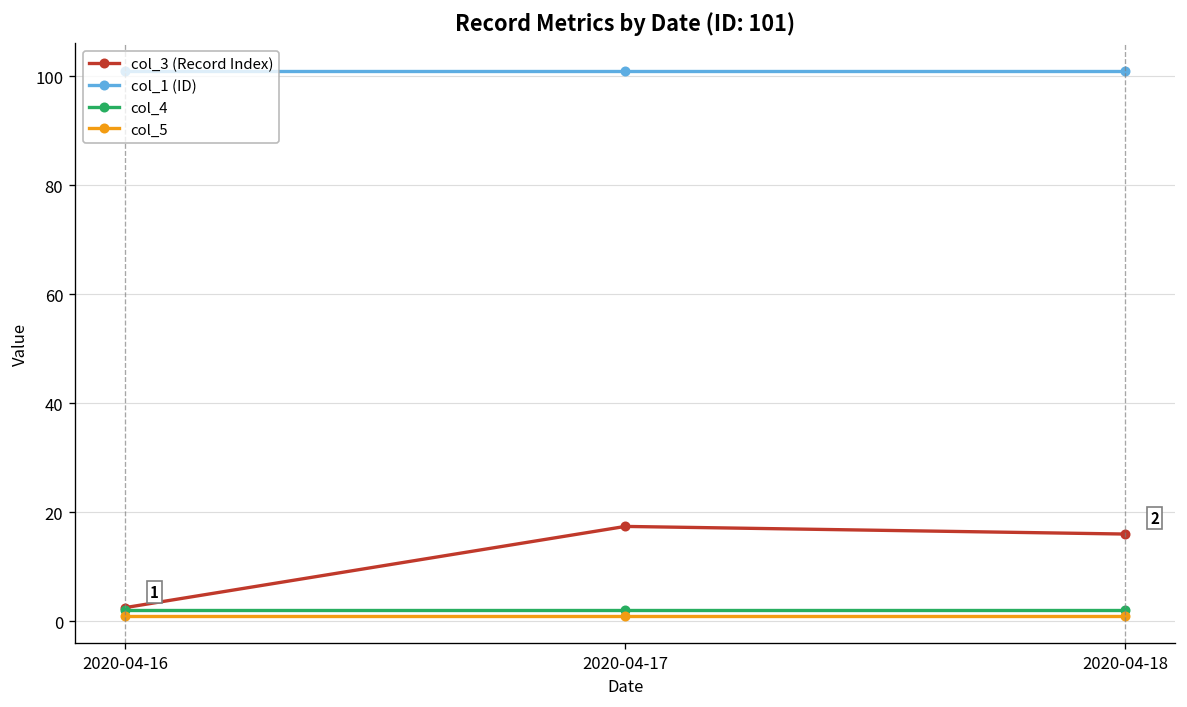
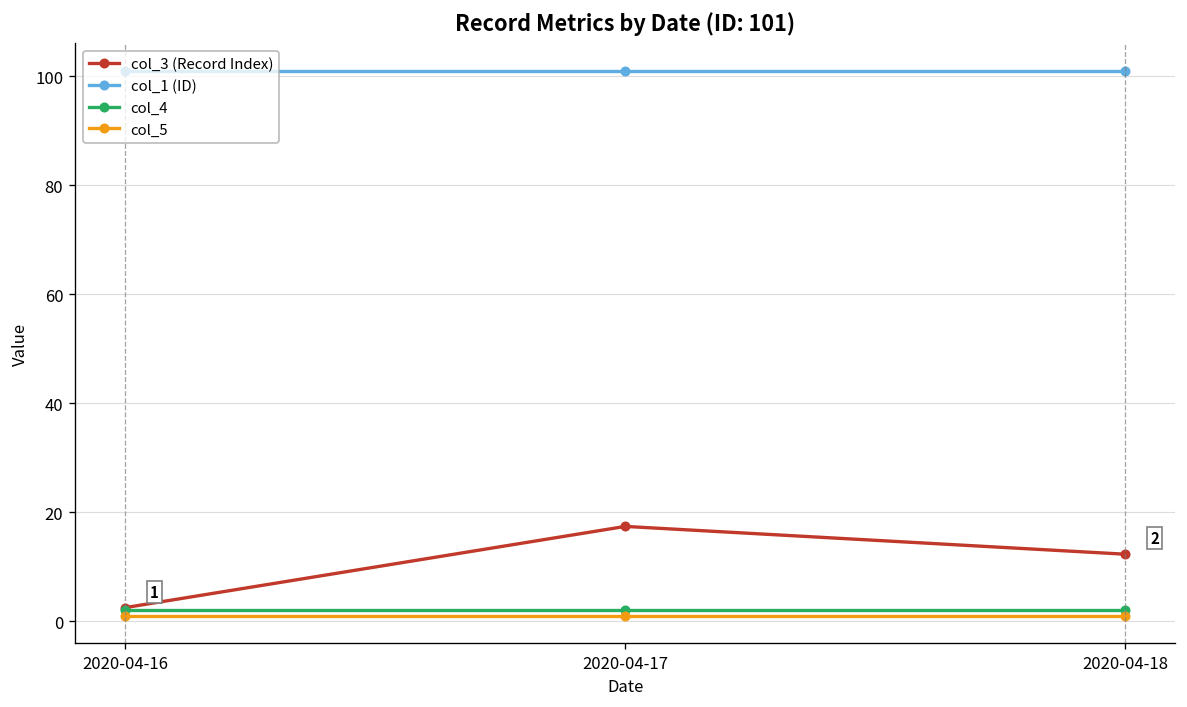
col_3 (Record Index), 2020-04-18: 16 -> 12
